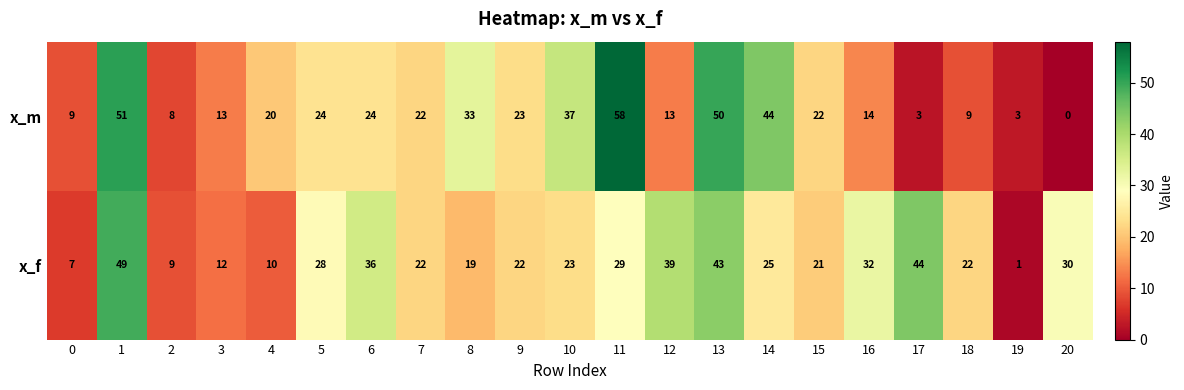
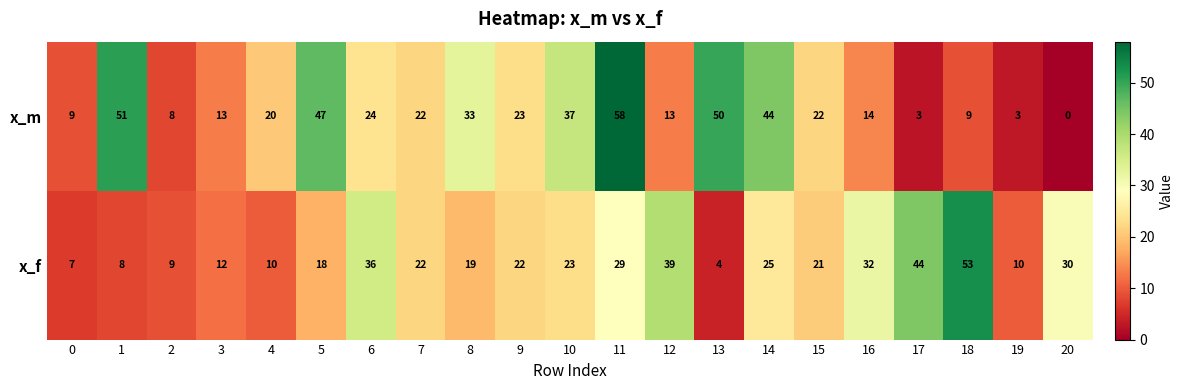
x_m, 5: 24 -> 47
x_f, 1: 49 -> 8
x_f, 5: 28 -> 18
x_f, 13: 43 -> 4
x_f, 18: 22 -> 53
x_f, 19: 1 -> 10
